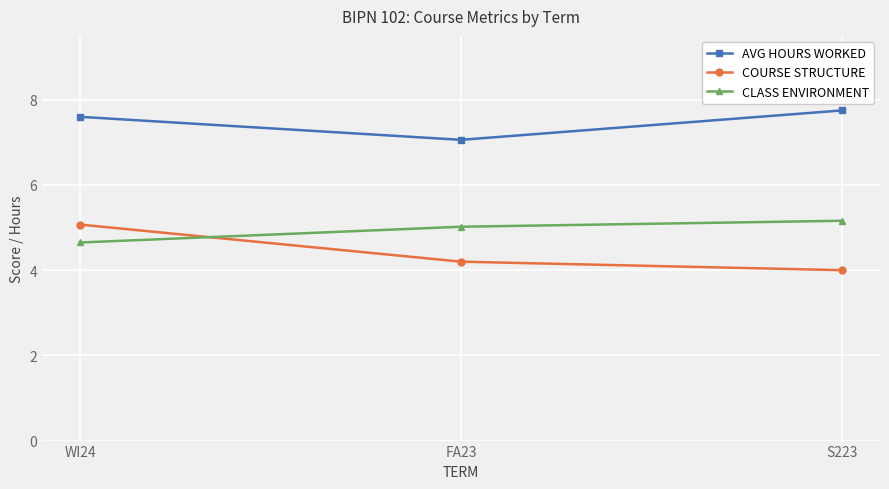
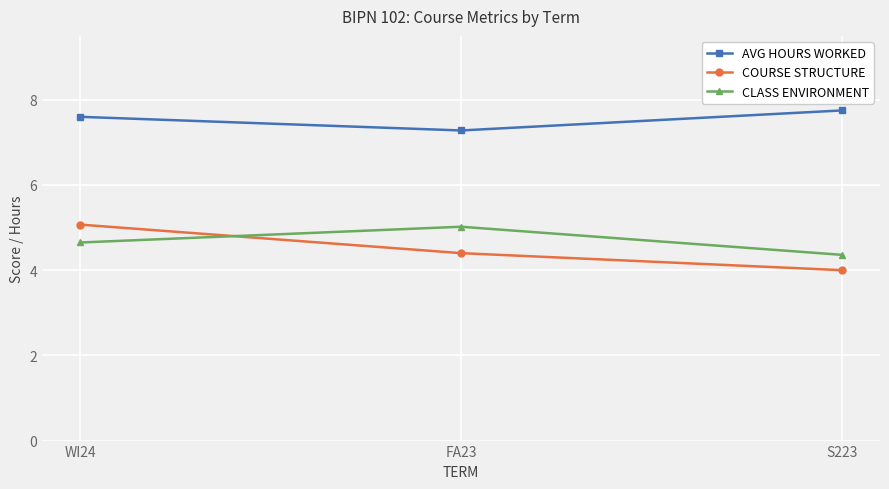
AVG HOURS WORKED, FA23: 7.1 -> 7.3
COURSE STRUCTURE, FA23: 4.2 -> 4.4
CLASS ENVIRONMENT, S223: 5.2 -> 4.4
